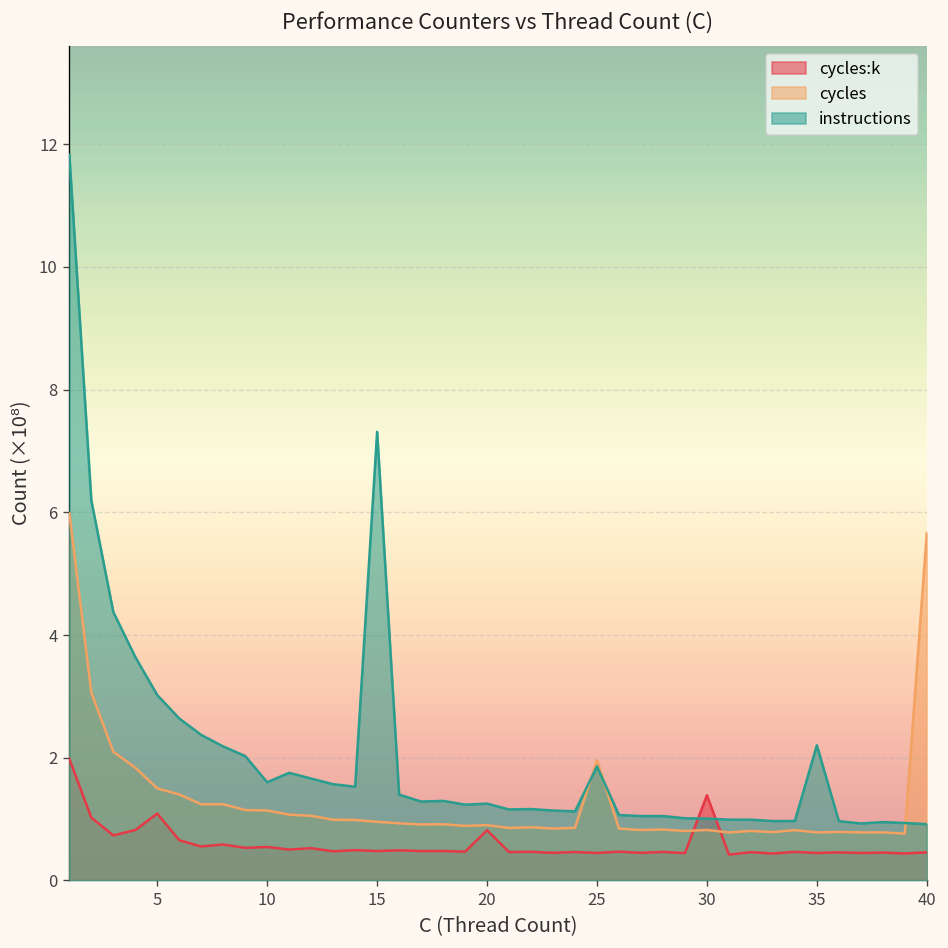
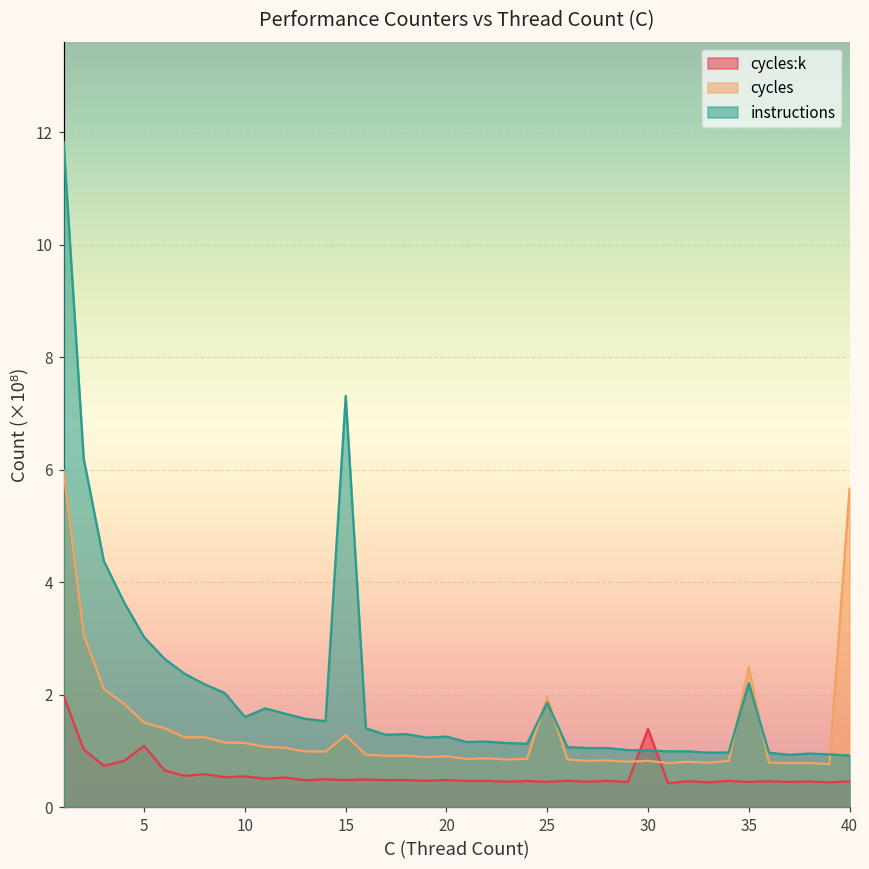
cycles, 15: 1.0 -> 1.3
cycles:k, 20: 0.8 -> 0.5
cycles, 35: 0.8 -> 2.5
